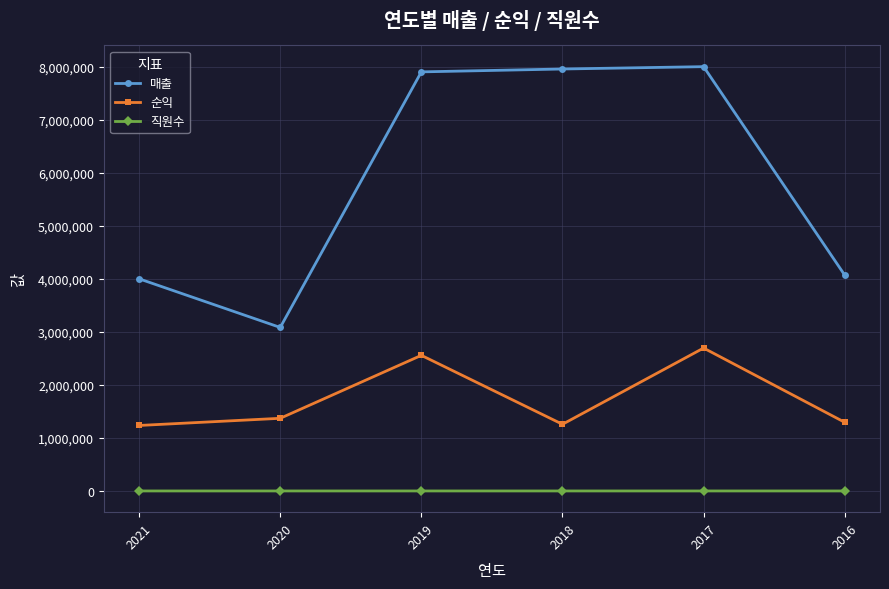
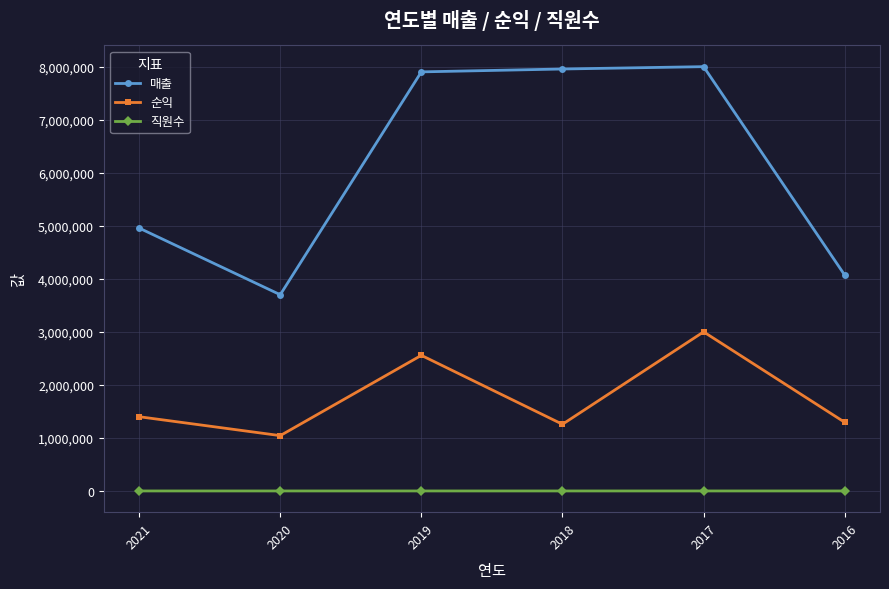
매출, 2021: 4,000,000 -> 5,000,000
순익, 2021: 1,200,000 -> 1,400,000
매출, 2020: 3,100,000 -> 3,700,000
순익, 2020: 1,400,000 -> 1,000,000
순익, 2017: 2,700,000 -> 3,000,000
